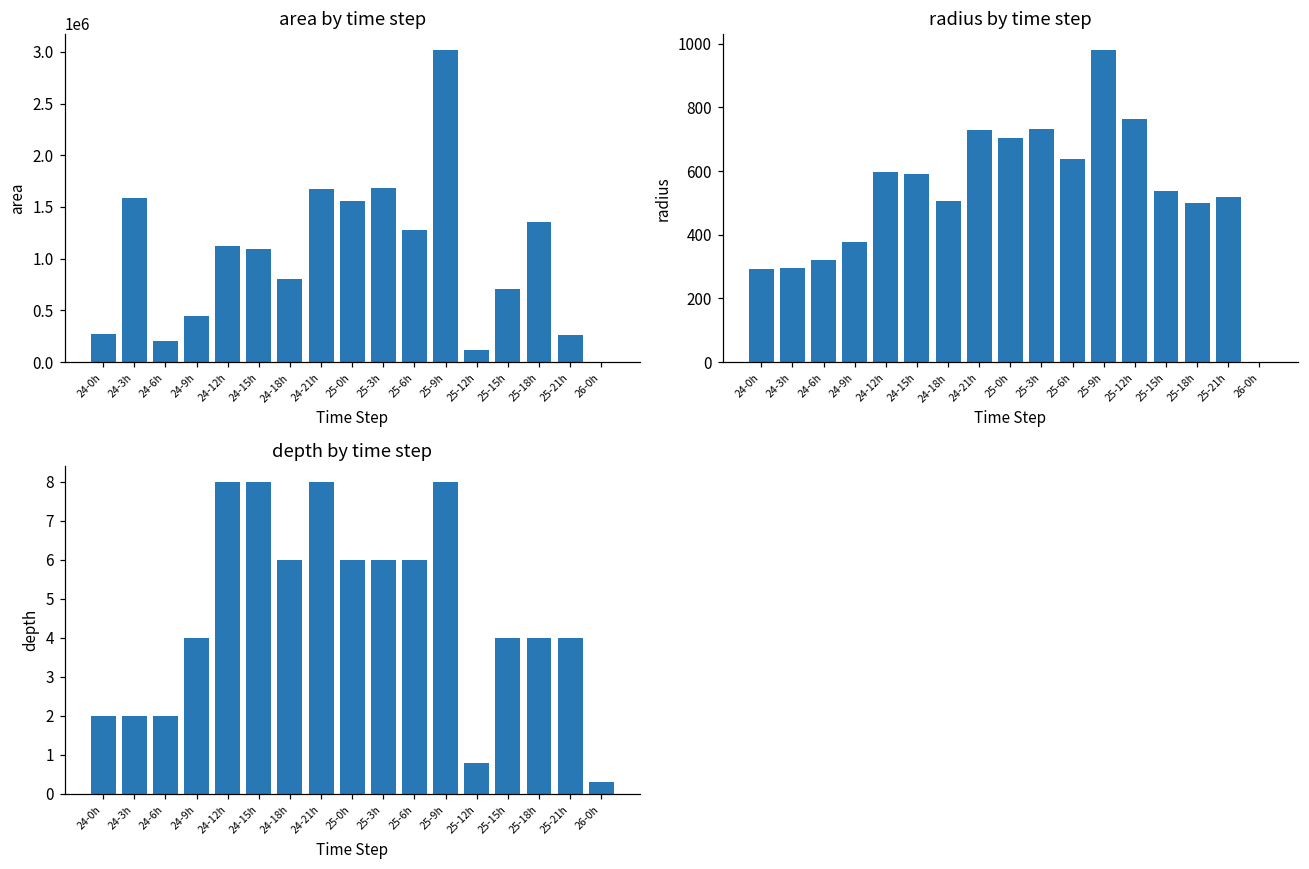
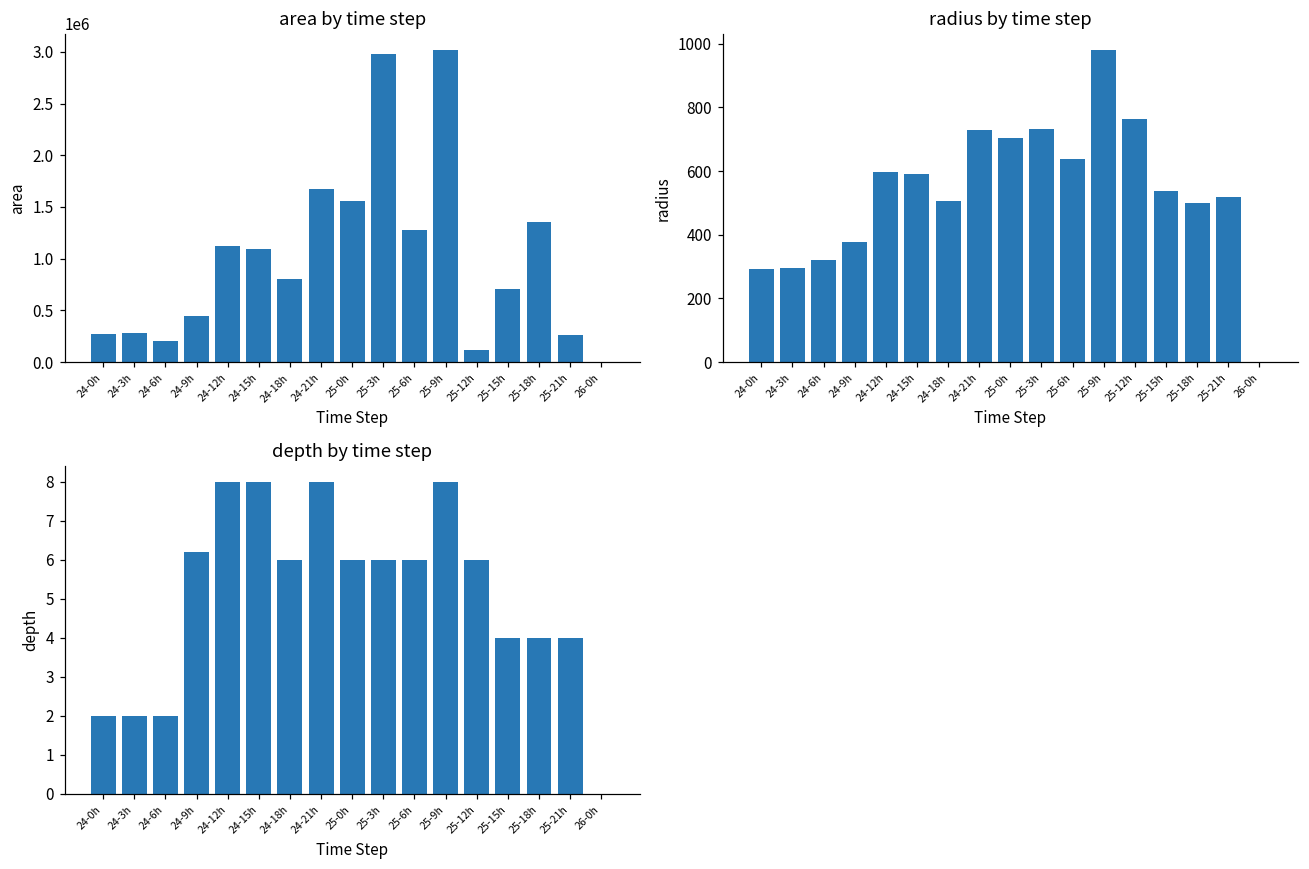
area by time step, 24-3h: 1600000 -> 300000
area by time step, 25-3h: 1700000 -> 3000000
depth by time step, 24-9h: 4.0 -> 6.2
depth by time step, 25-12h: 0.8 -> 6.0
depth by time step, 26-0h: 0.3 -> 0.0
